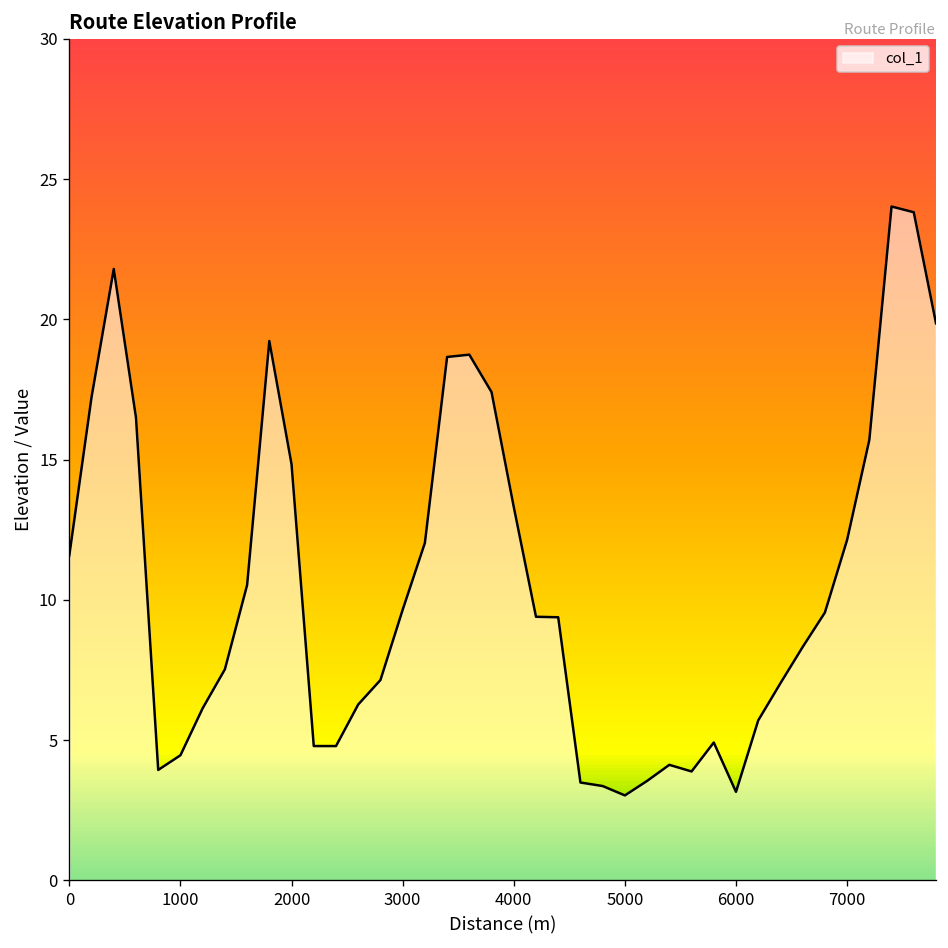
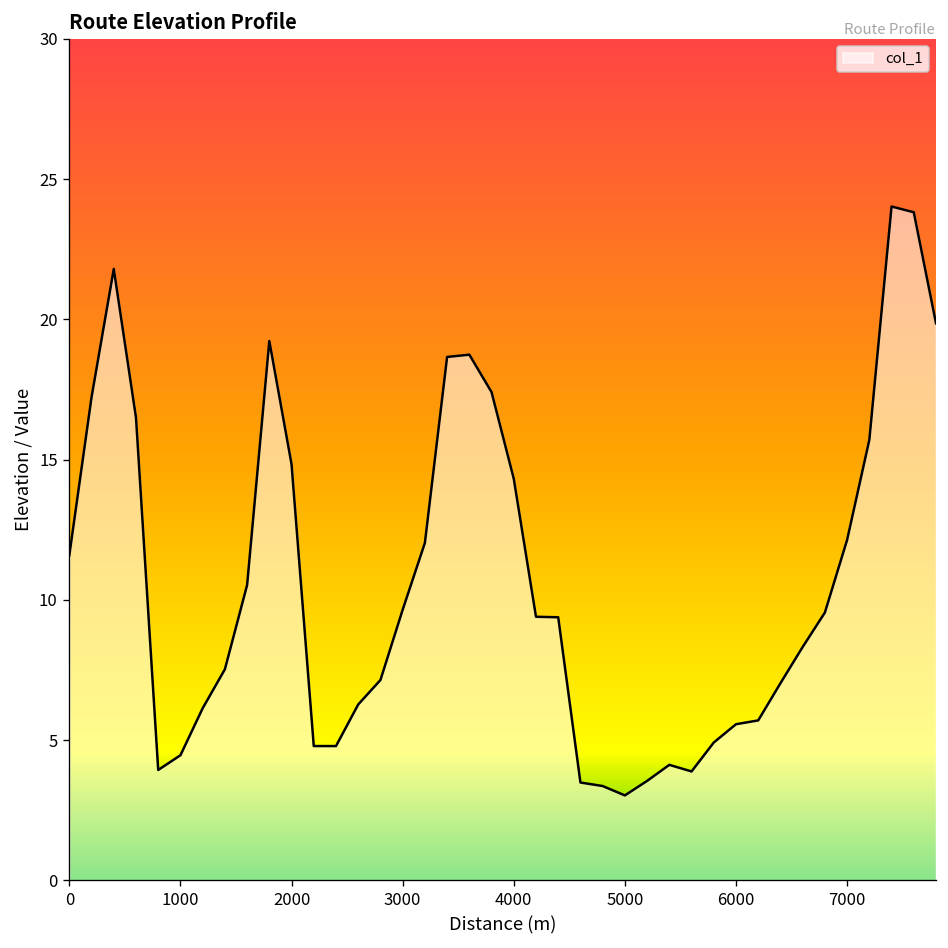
4000: 13.3 -> 14.3
6000: 3.2 -> 5.6
